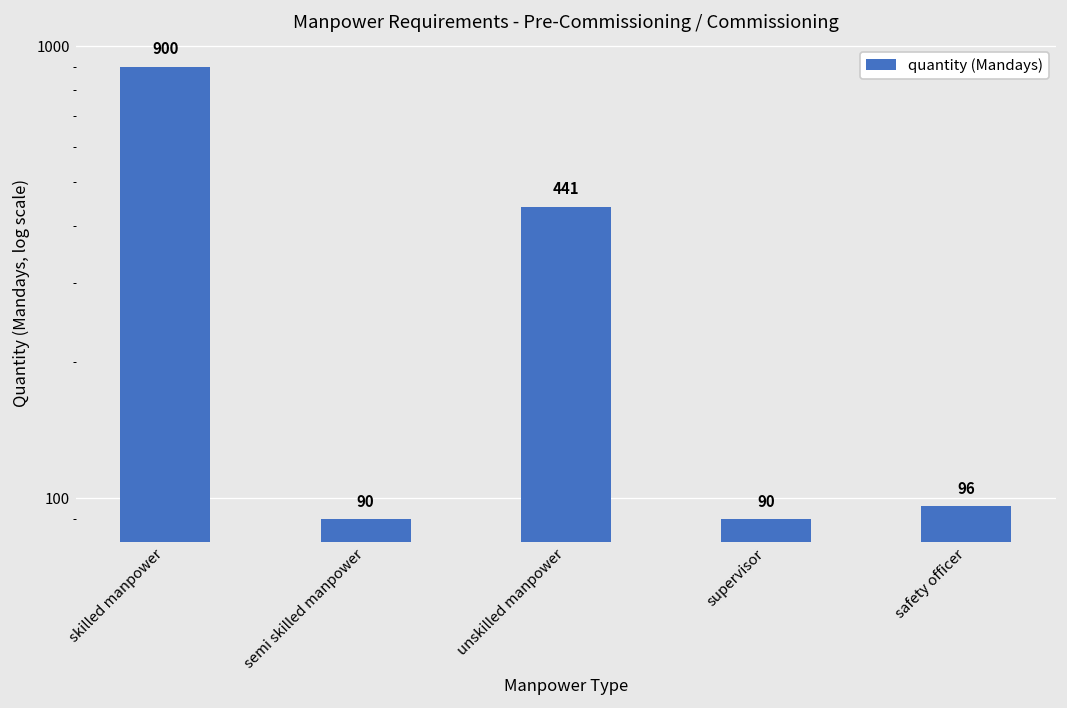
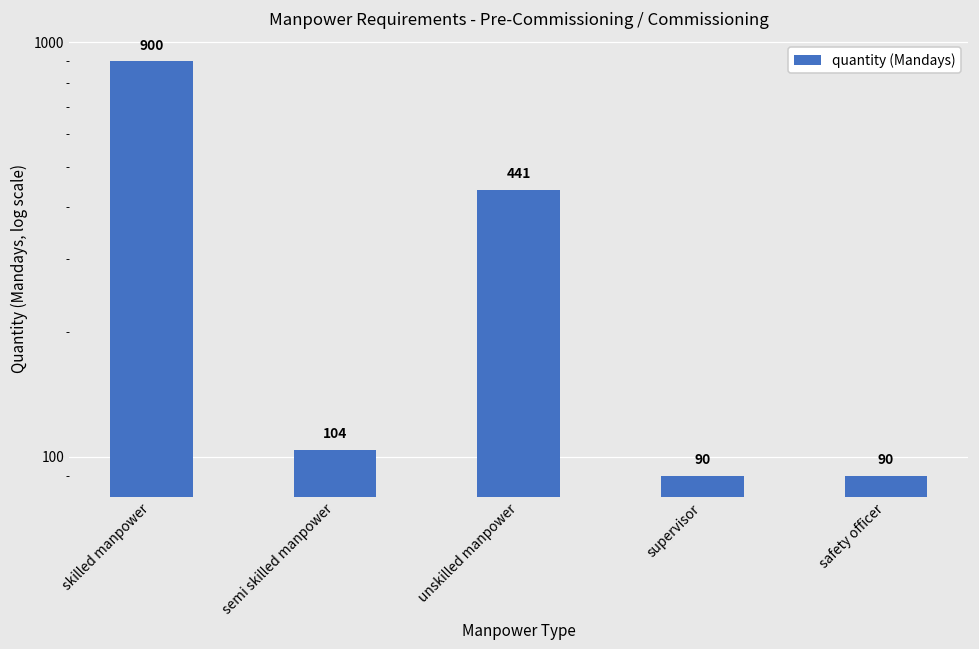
semi skilled manpower: 90 -> 104
safety officer: 96 -> 90
